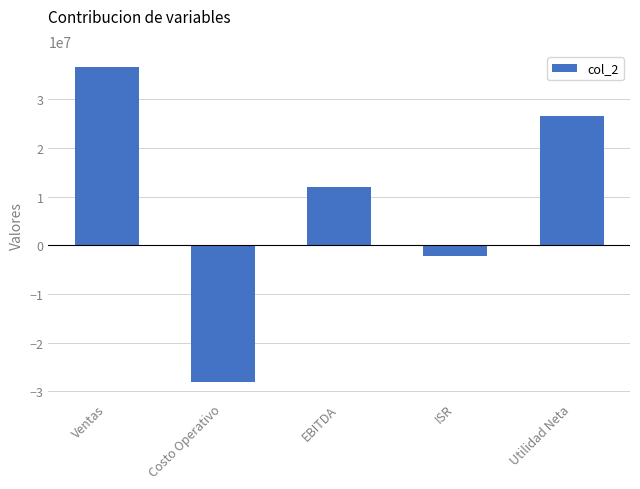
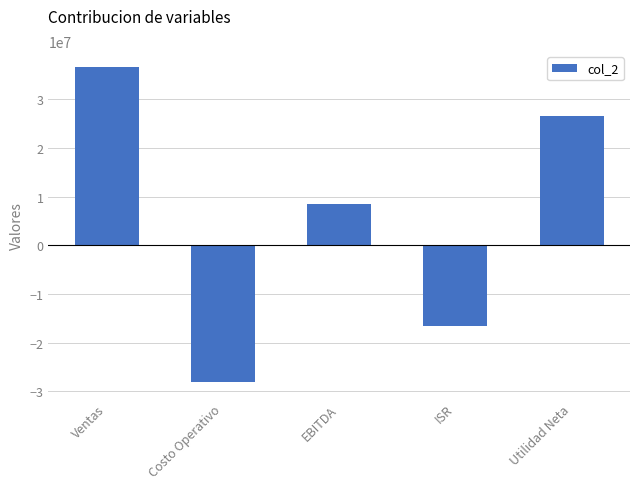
EBITDA: 12000000 -> 9000000
ISR: -2000000 -> -17000000
